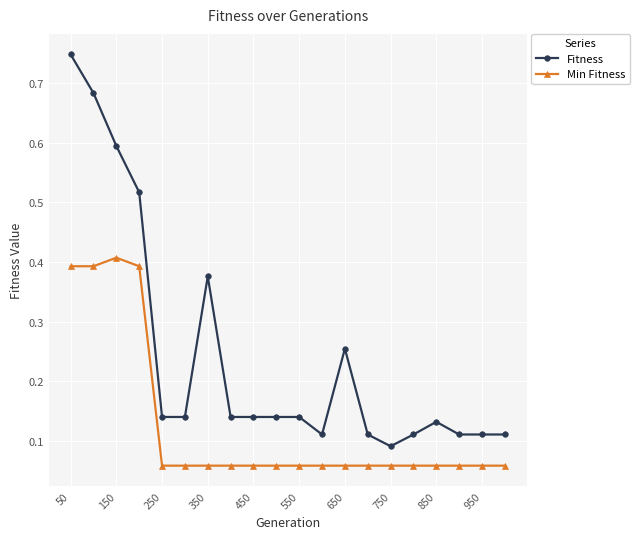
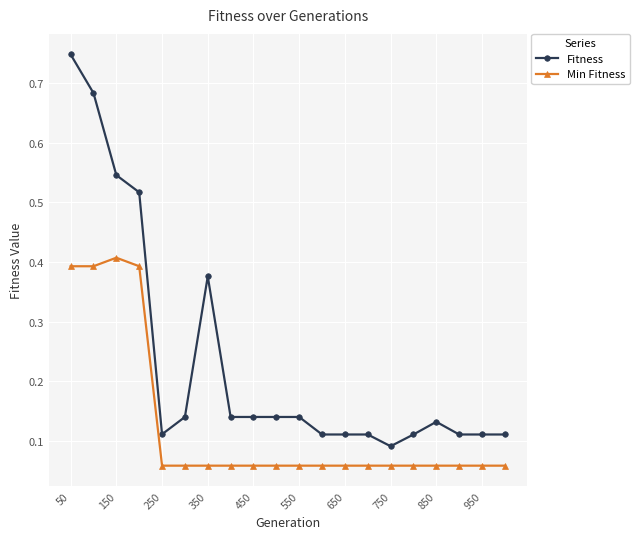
Fitness, 150: 0.59 -> 0.55
Fitness, 250: 0.14 -> 0.11
Fitness, 650: 0.25 -> 0.11
